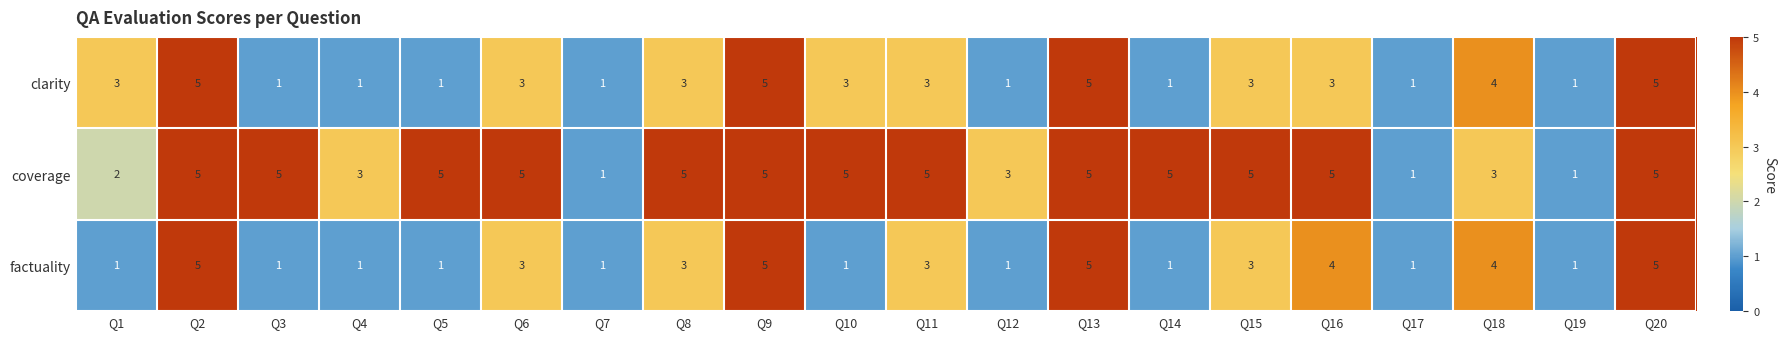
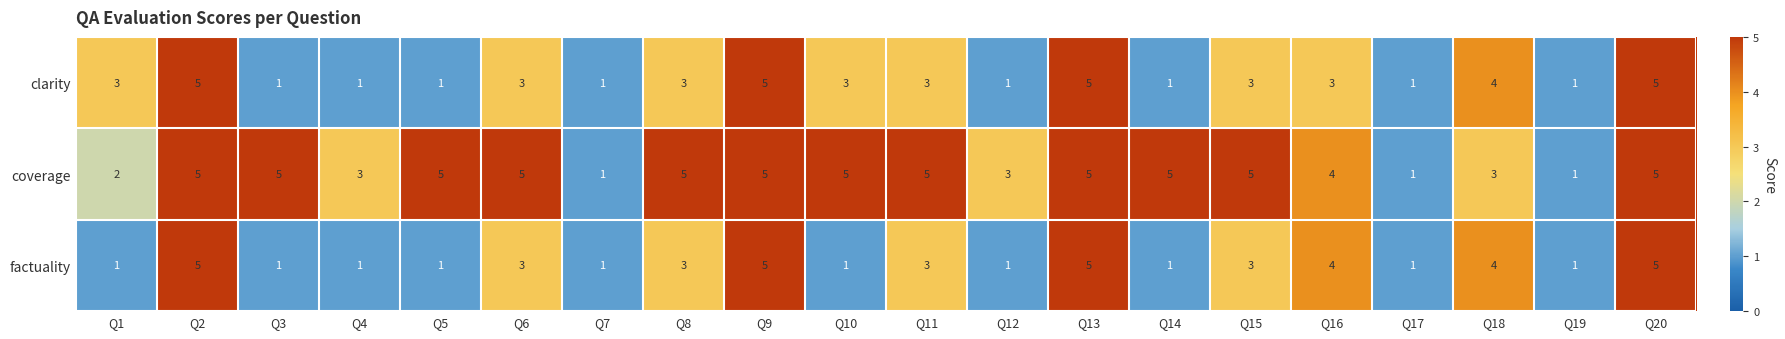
coverage, Q16: 5 -> 4
